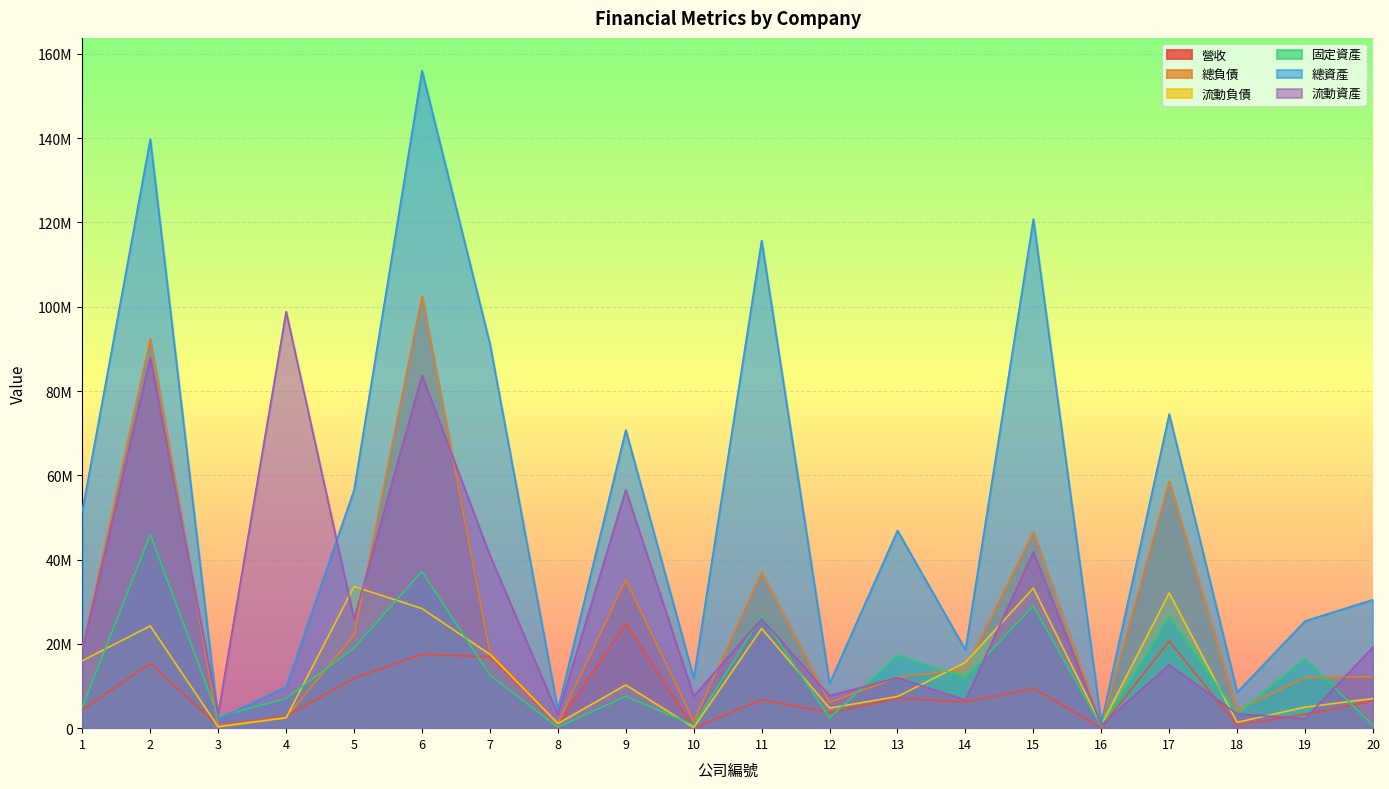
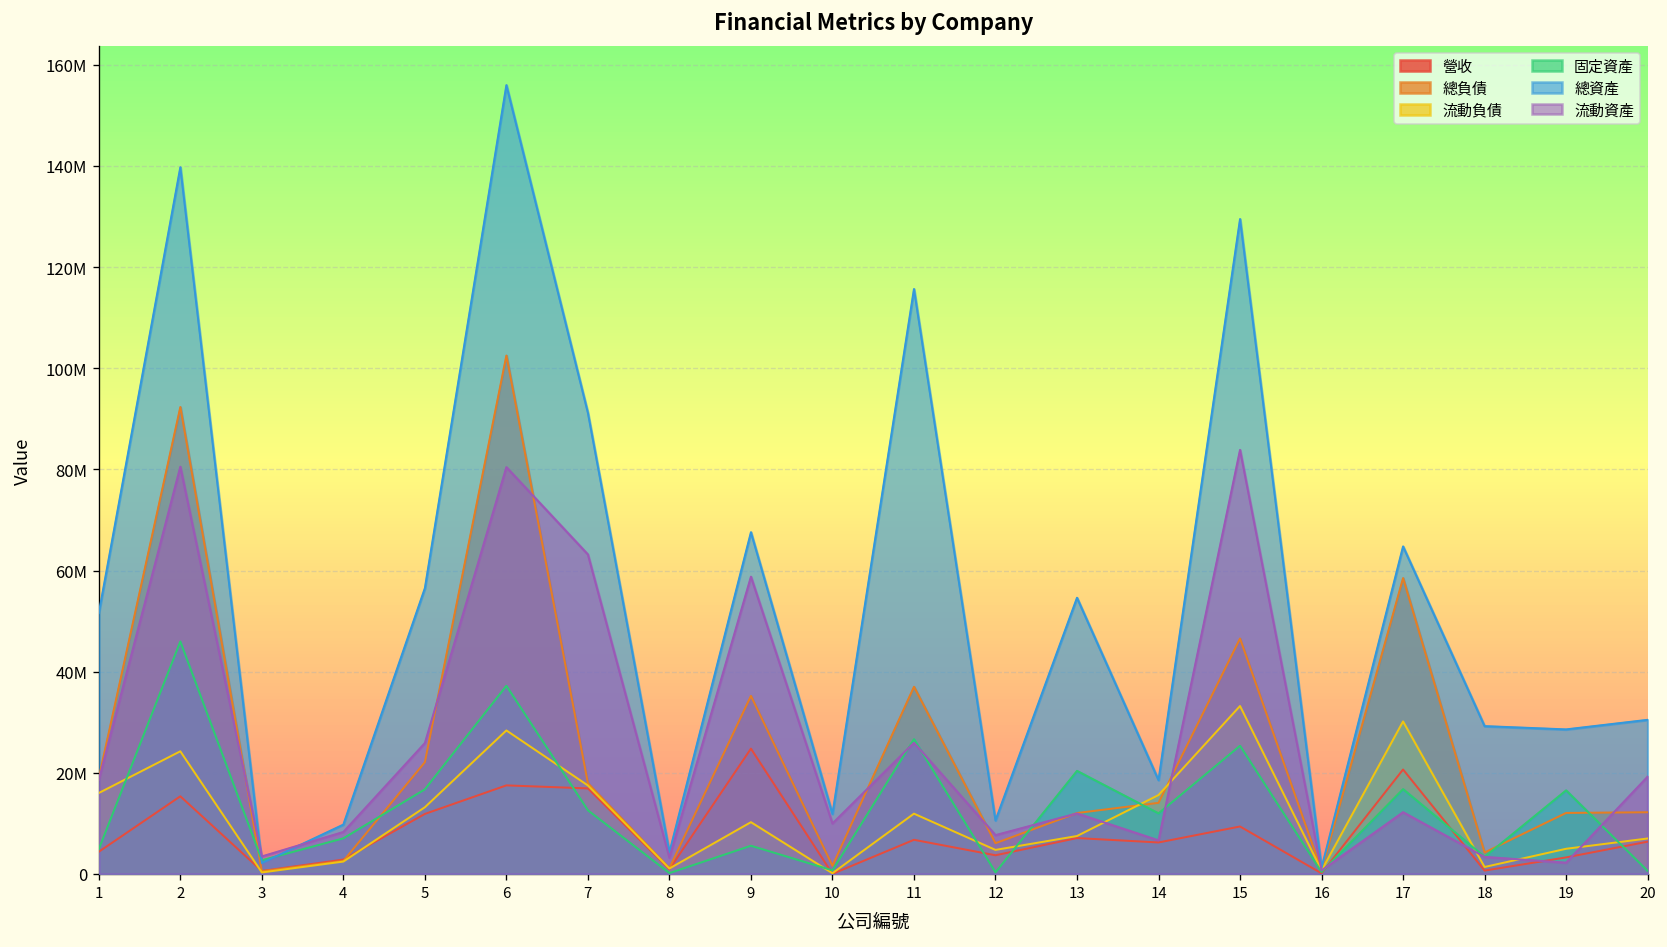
流動資產, 2: 88000000 -> 81000000
流動資產, 4: 99000000 -> 8000000
流動負債, 5: 34000000 -> 13000000
固定資產, 5: 19000000 -> 17000000
流動資產, 6: 84000000 -> 80000000
流動資產, 7: 41000000 -> 63000000
固定資產, 9: 8000000 -> 6000000
總資產, 9: 71000000 -> 68000000
流動資產, 9: 57000000 -> 59000000
流動資產, 10: 8000000 -> 10000000
流動負債, 11: 24000000 -> 12000000
固定資產, 12: 2000000 -> 0
固定資產, 13: 17000000 -> 20000000
總資產, 13: 47000000 -> 55000000
固定資產, 15: 29000000 -> 25000000
總資產, 15: 121000000 -> 130000000
流動資產, 15: 42000000 -> 84000000
流動負債, 17: 32000000 -> 30000000
固定資產, 17: 26000000 -> 17000000
總資產, 17: 75000000 -> 65000000
流動資產, 17: 15000000 -> 12000000
總資產, 18: 9000000 -> 29000000
總資產, 19: 25000000 -> 29000000
